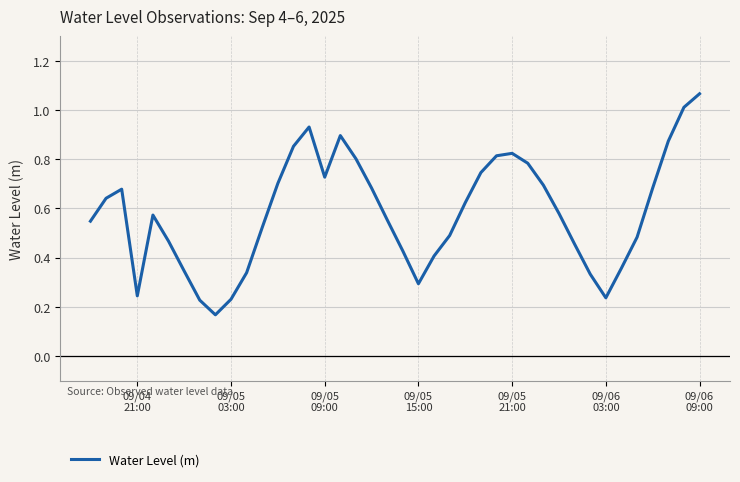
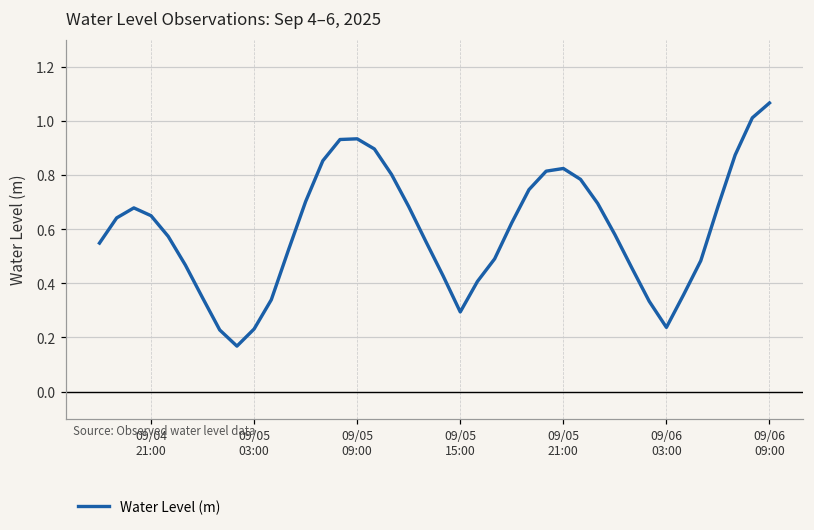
09/04 21:00: 0.24 -> 0.65
09/05 09:00: 0.73 -> 0.93
